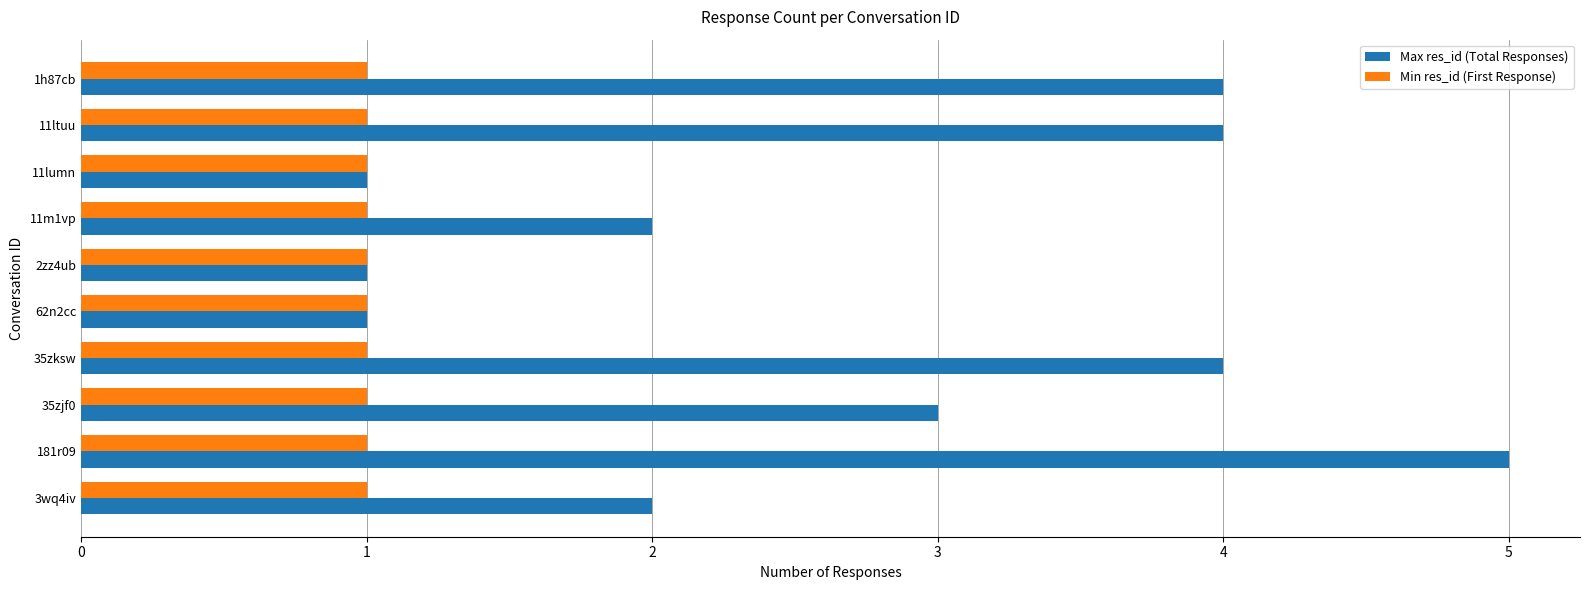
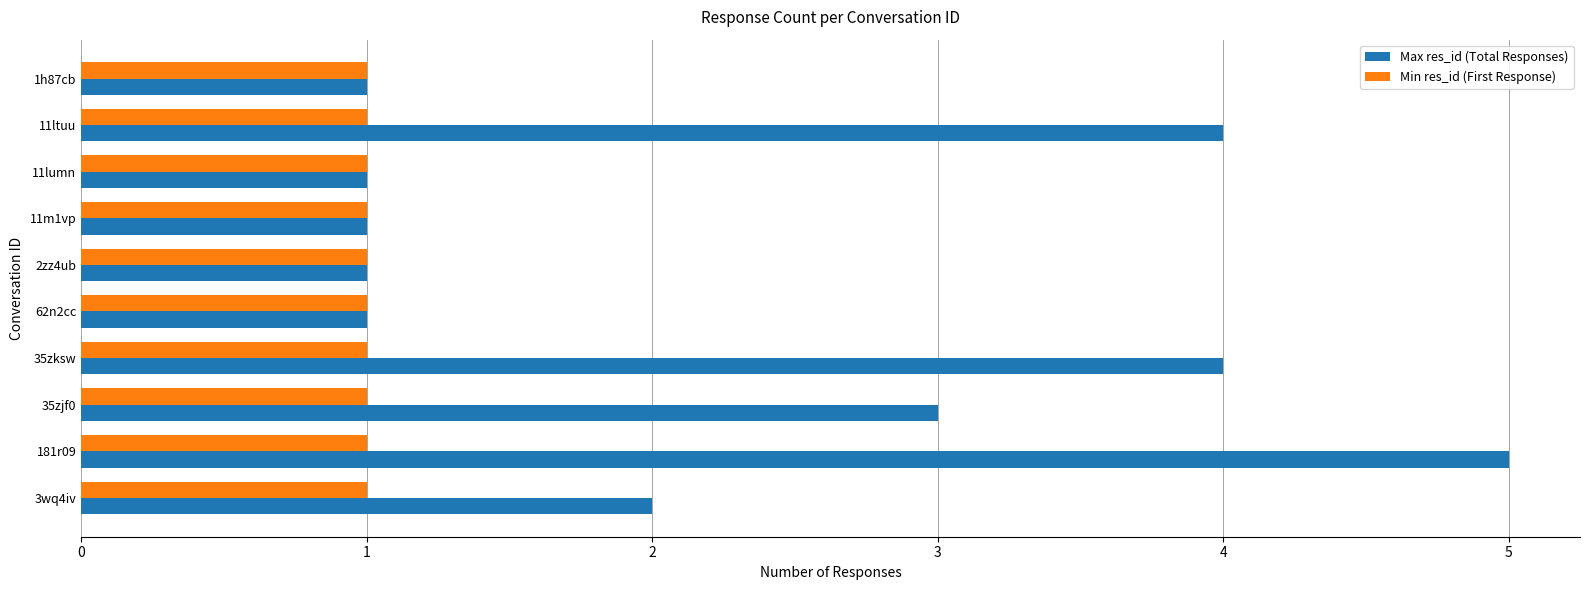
Max res_id (Total Responses), 1h87cb: 4 -> 1
Max res_id (Total Responses), 11m1vp: 2 -> 1
